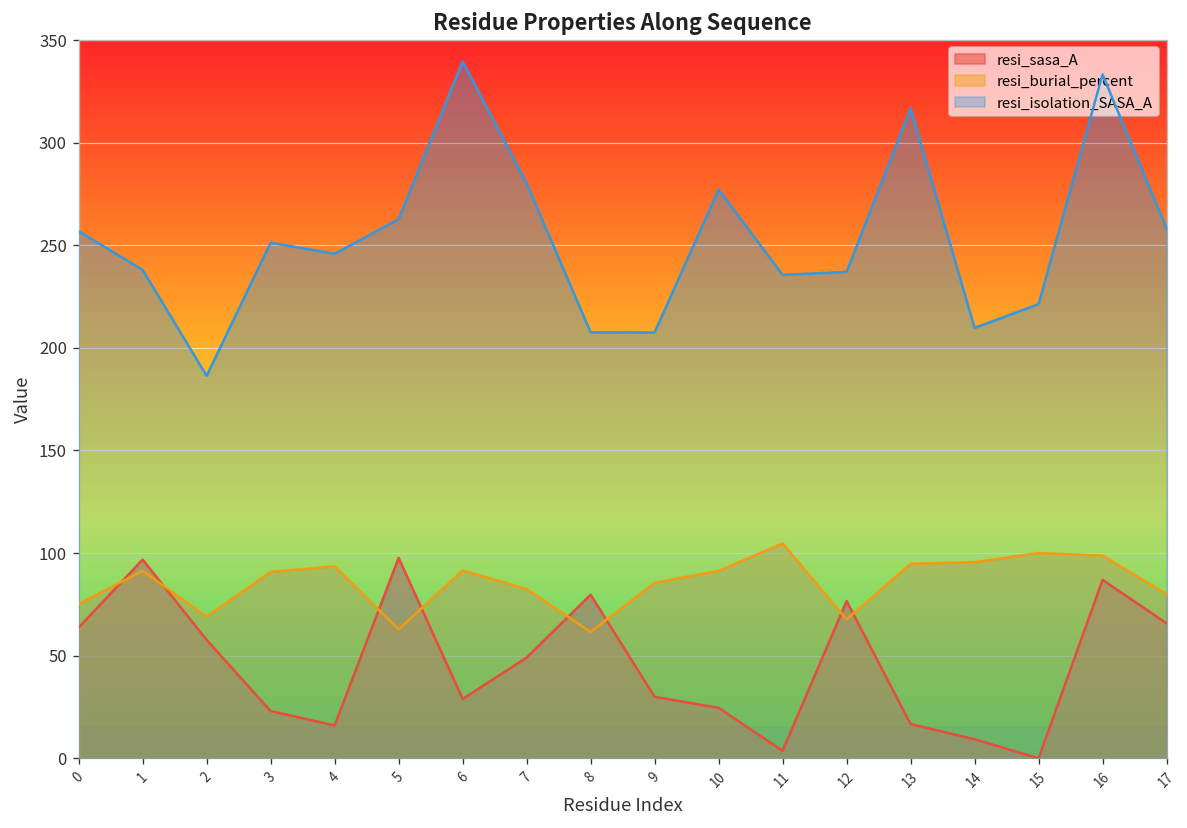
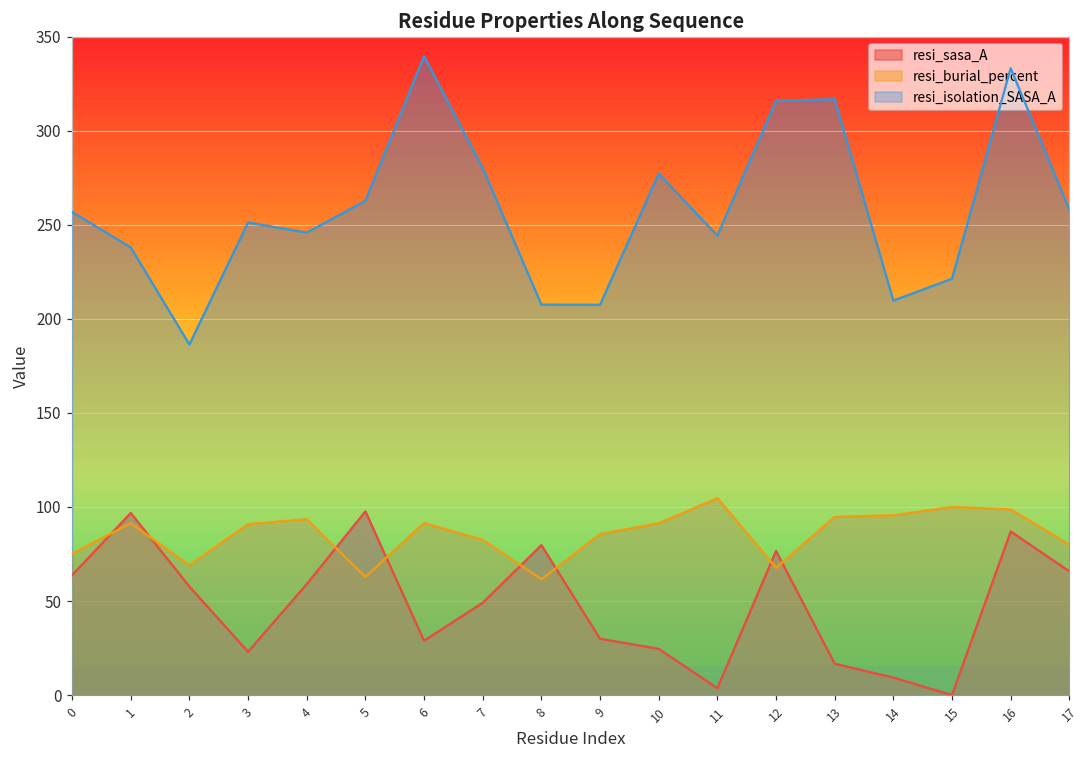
resi_sasa_A, 4: 16 -> 59
resi_isolation_SASA_A, 11: 236 -> 244
resi_isolation_SASA_A, 12: 237 -> 316
